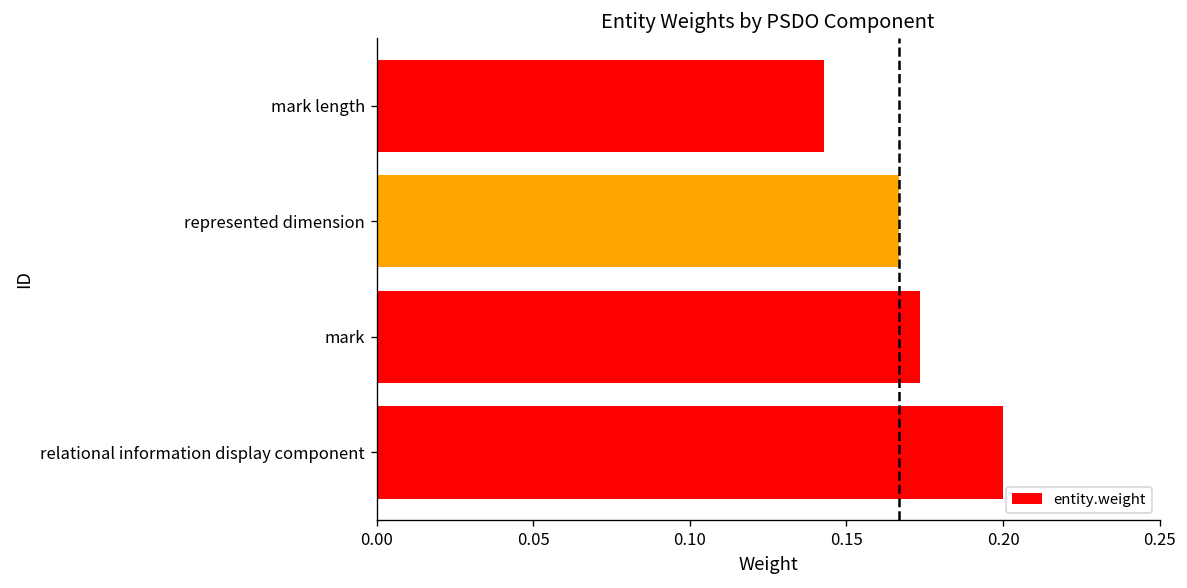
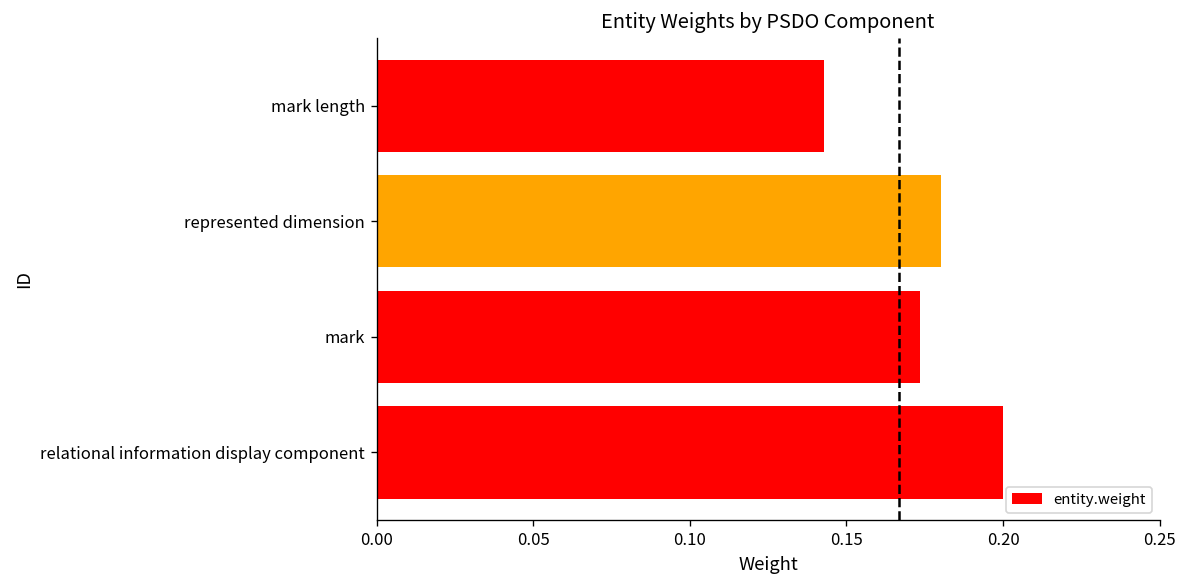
represented dimension: 0.167 -> 0.180
